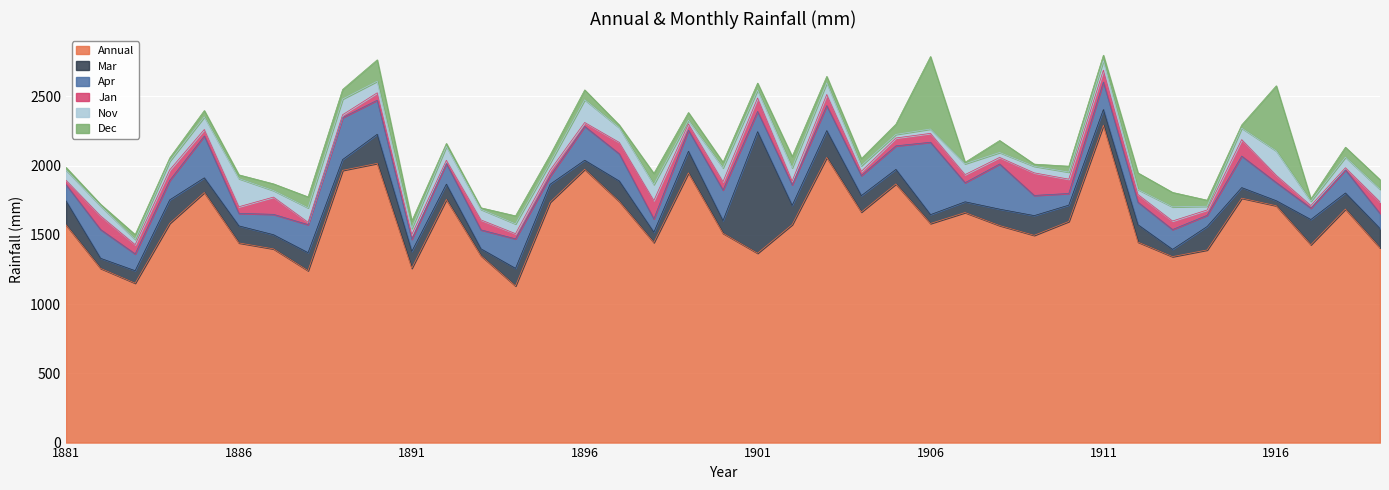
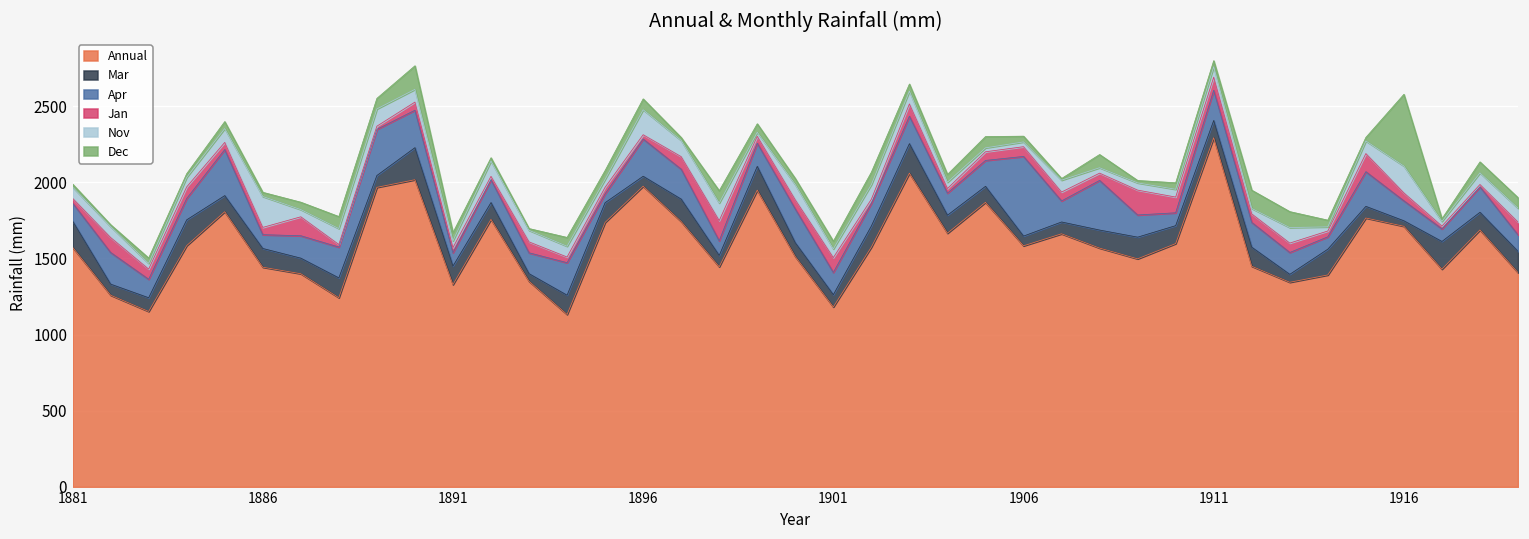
Annual, 1891: 1260 -> 1330
Annual, 1901: 1370 -> 1180
Mar, 1901: 880 -> 80
Dec, 1906: 520 -> 40
